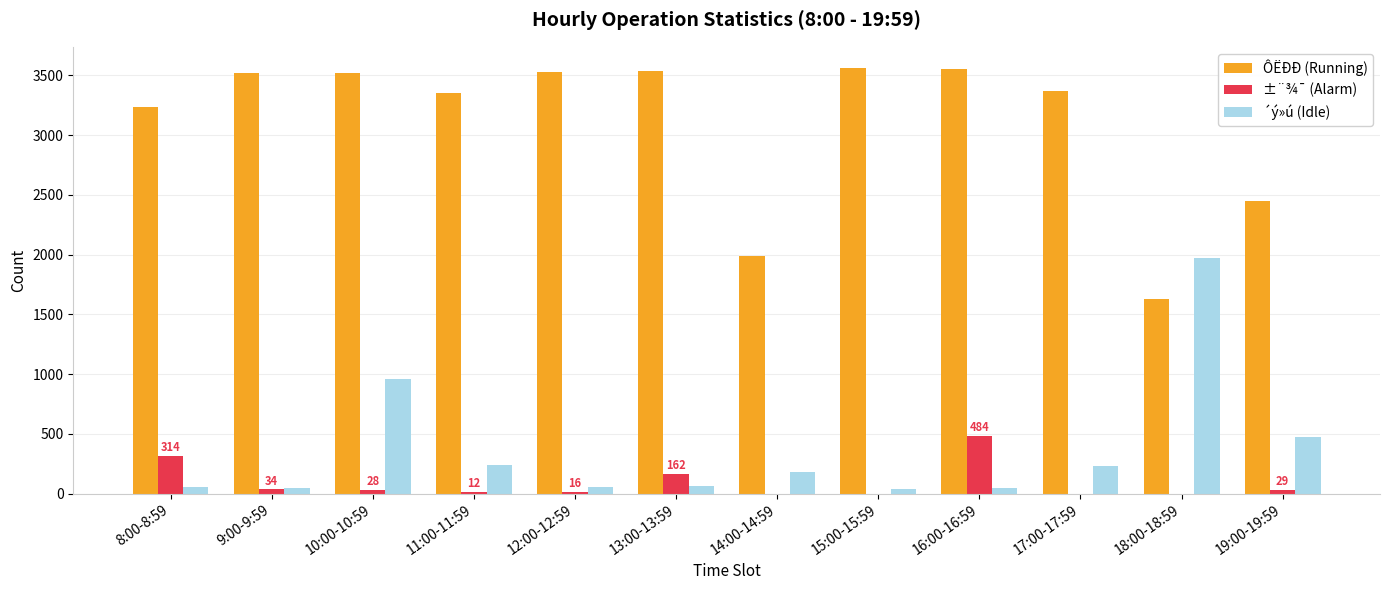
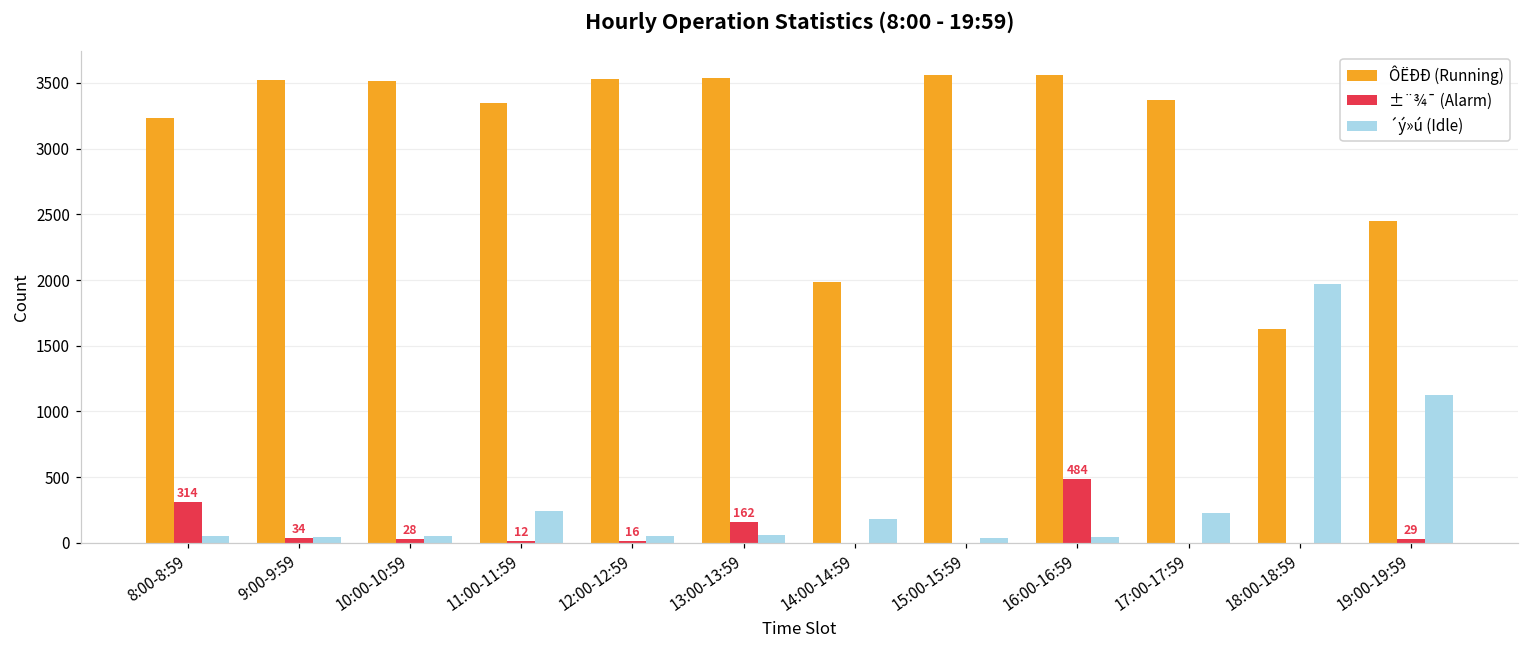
´ý»ú (Idle), 10:00-10:59: 960 -> 50
´ý»ú (Idle), 19:00-19:59: 480 -> 1120
